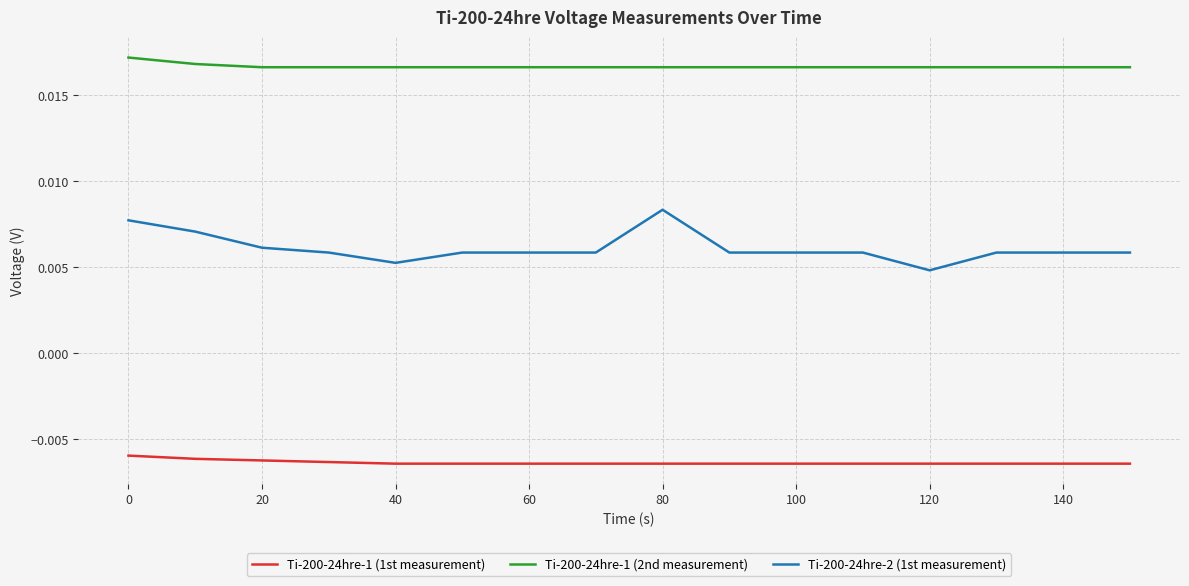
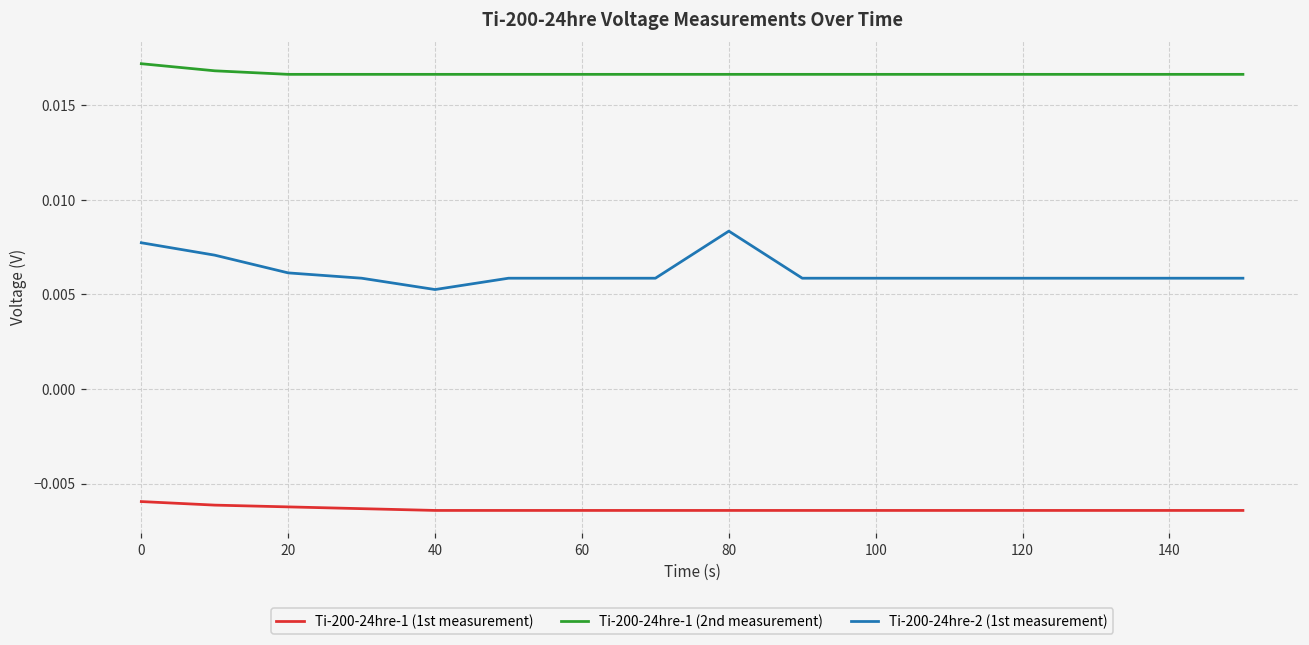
Ti-200-24hre-2 (1st measurement), 120: 0.0048 -> 0.0059
